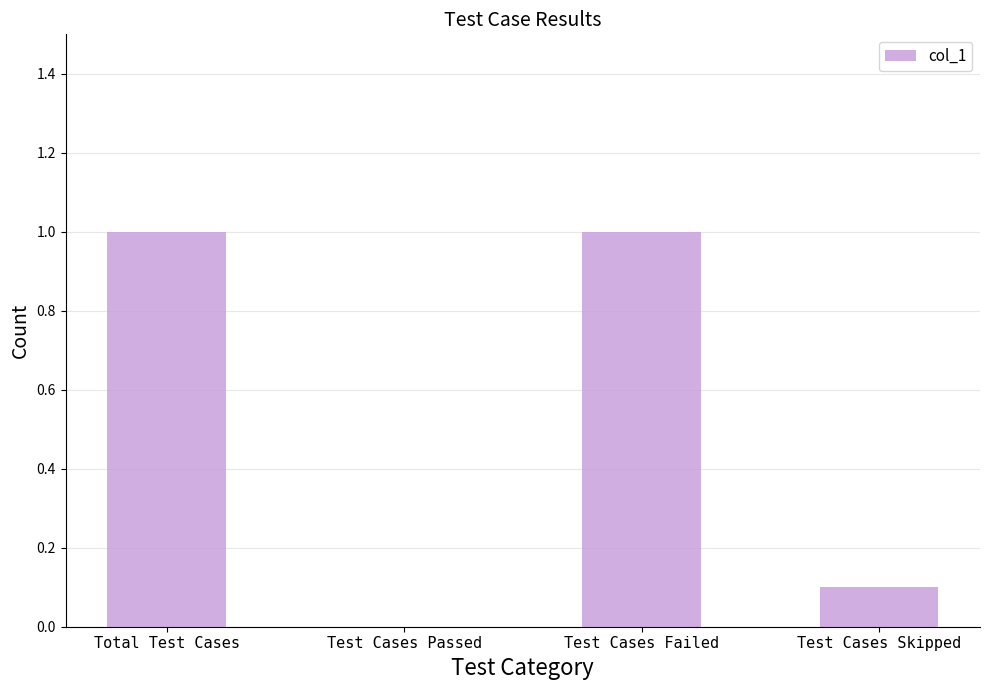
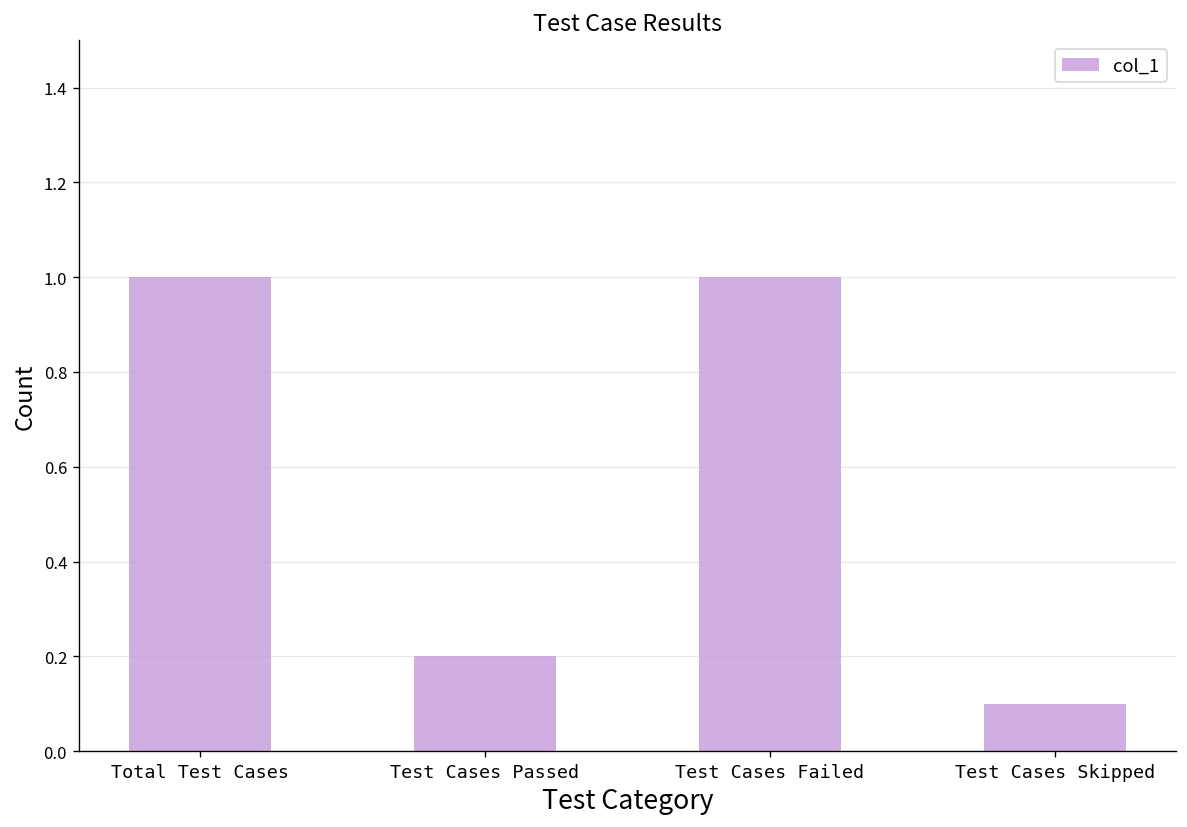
Test Cases Passed: 0.0 -> 0.2
